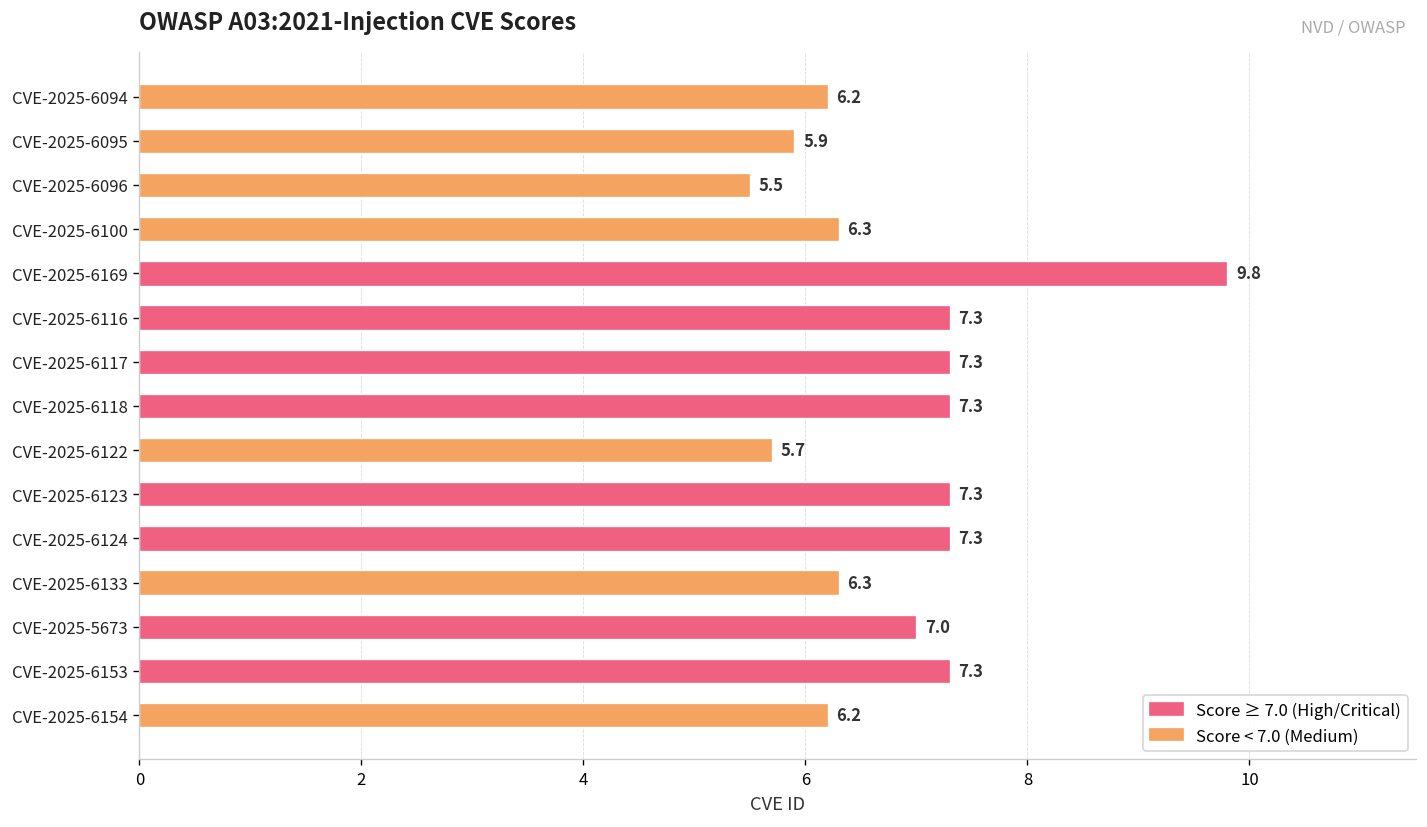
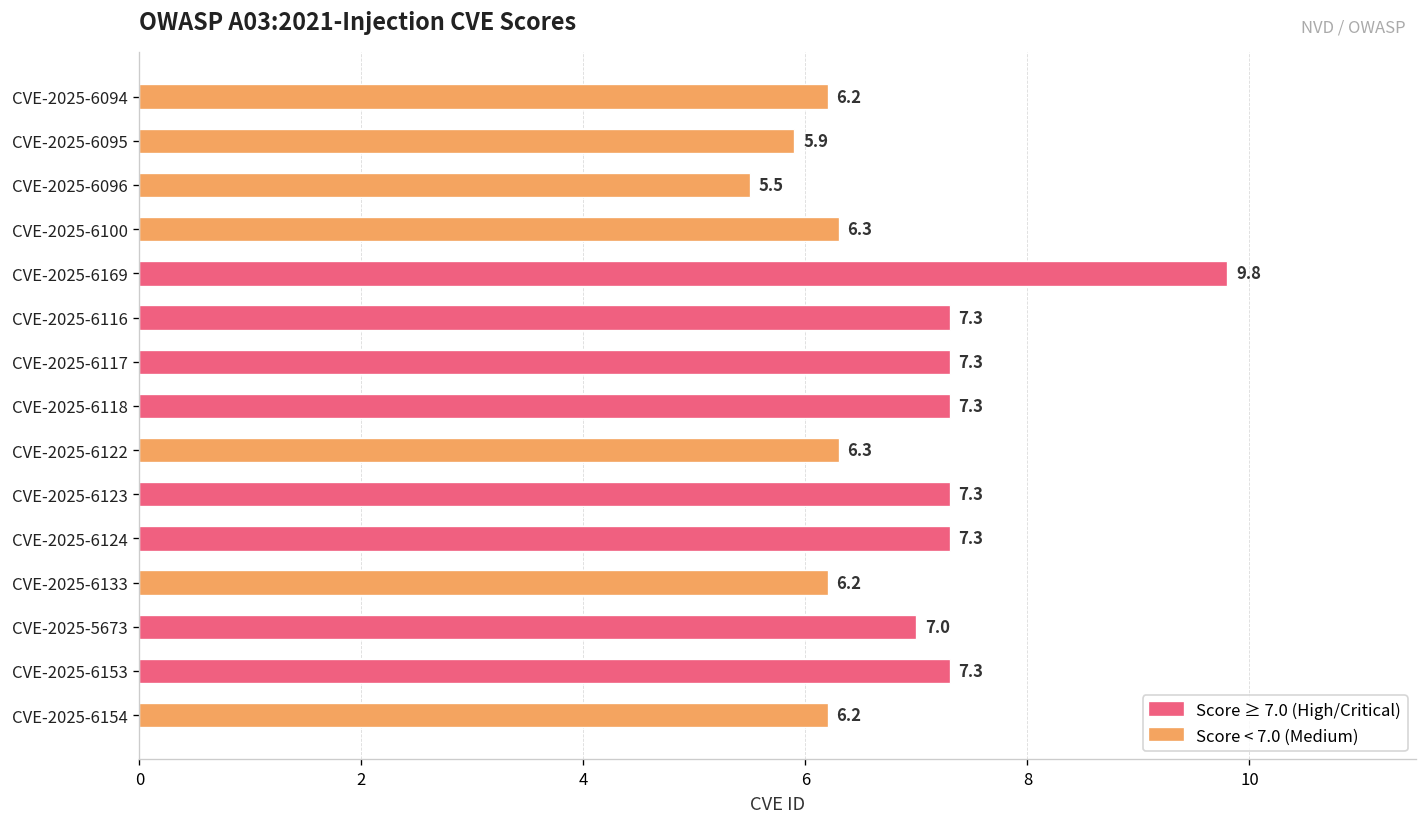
CVE-2025-6122: 5.7 -> 6.3
CVE-2025-6133: 6.3 -> 6.2
